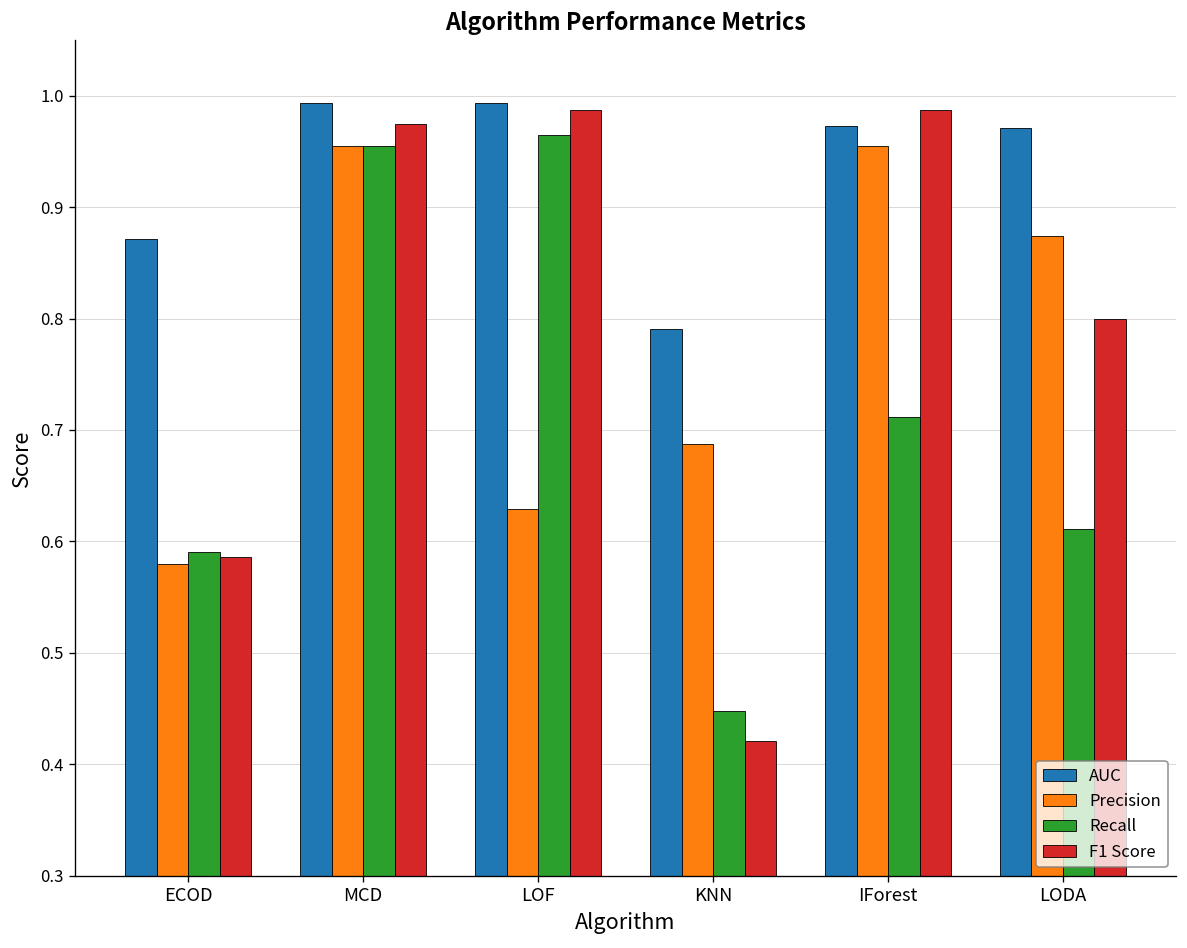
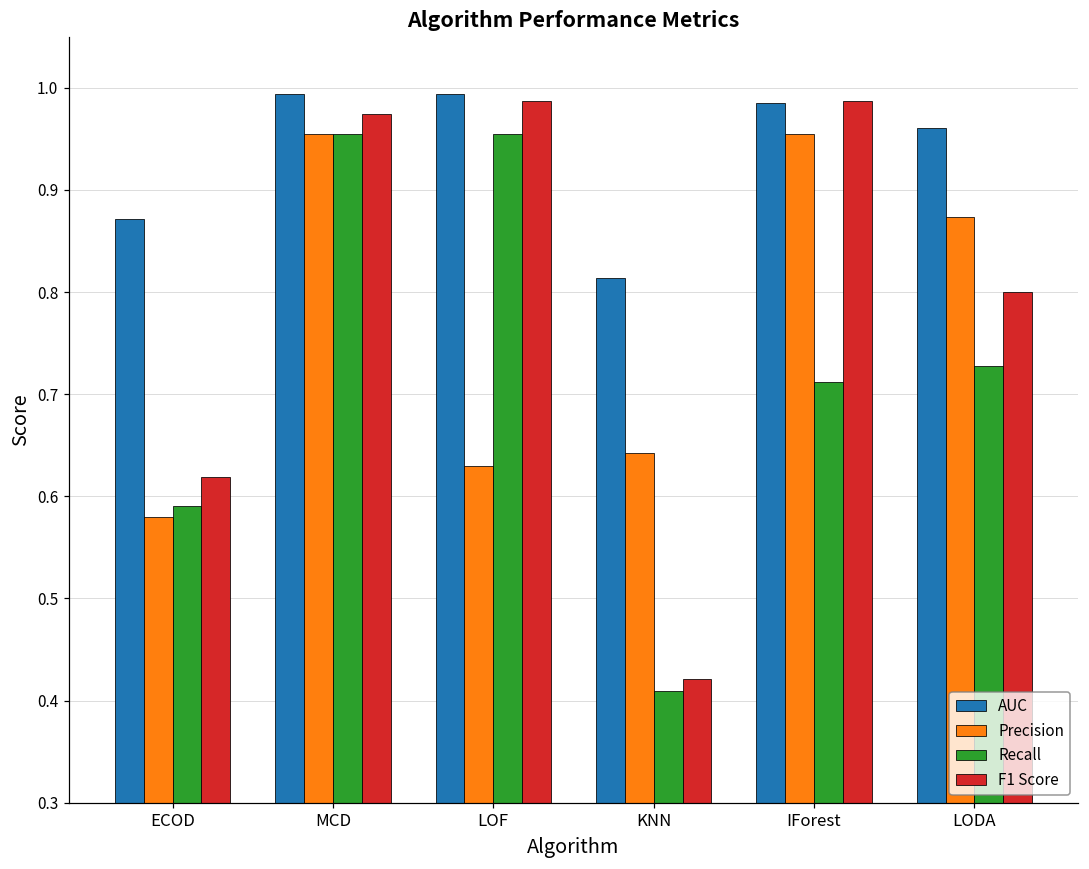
F1 Score, ECOD: 0.59 -> 0.62
Recall, LOF: 0.96 -> 0.95
AUC, KNN: 0.79 -> 0.81
Precision, KNN: 0.69 -> 0.64
Recall, KNN: 0.45 -> 0.41
AUC, IForest: 0.97 -> 0.99
AUC, LODA: 0.97 -> 0.96
Recall, LODA: 0.61 -> 0.73
